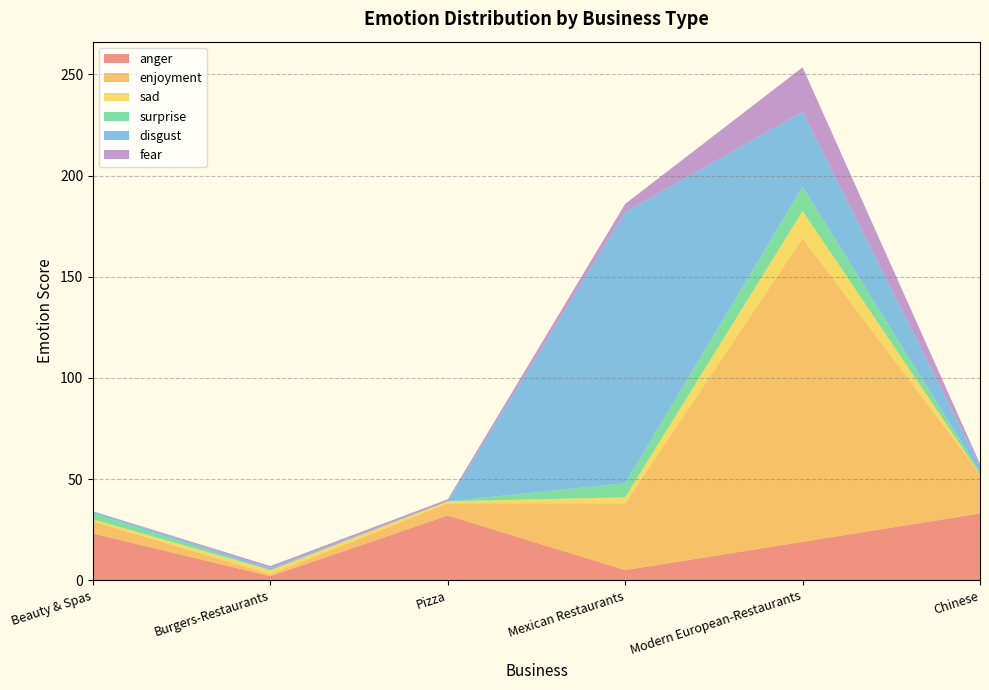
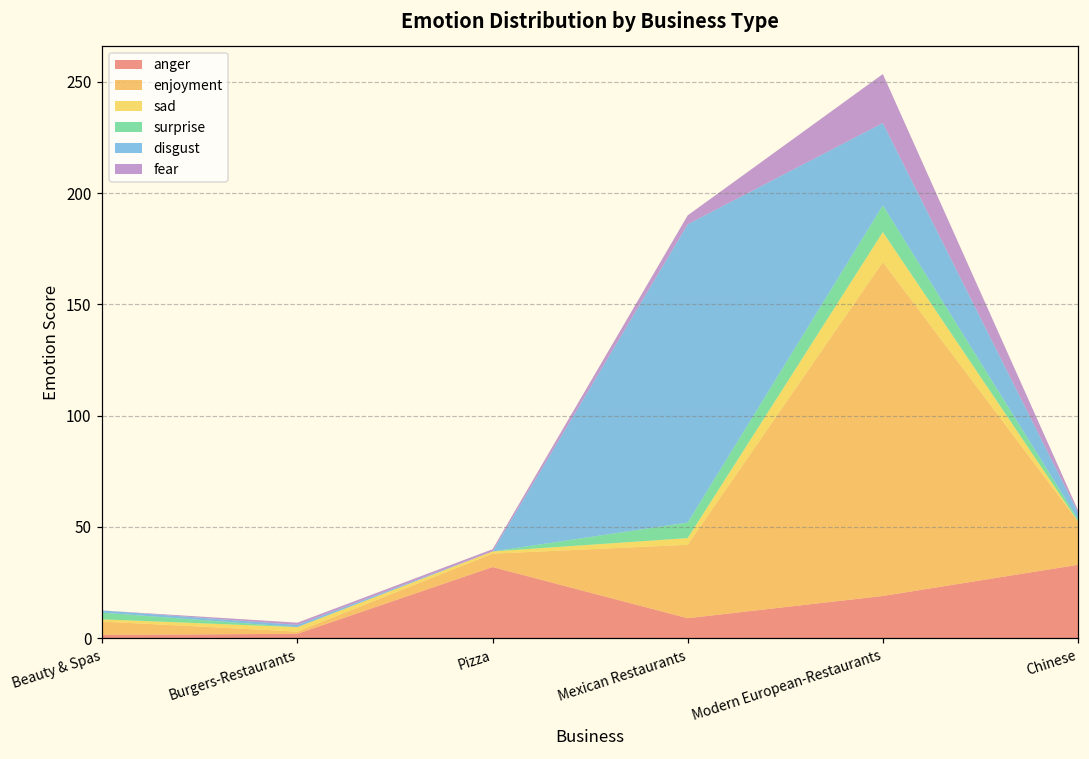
anger, Beauty & Spas: 23 -> 2
anger, Mexican Restaurants: 5 -> 9
